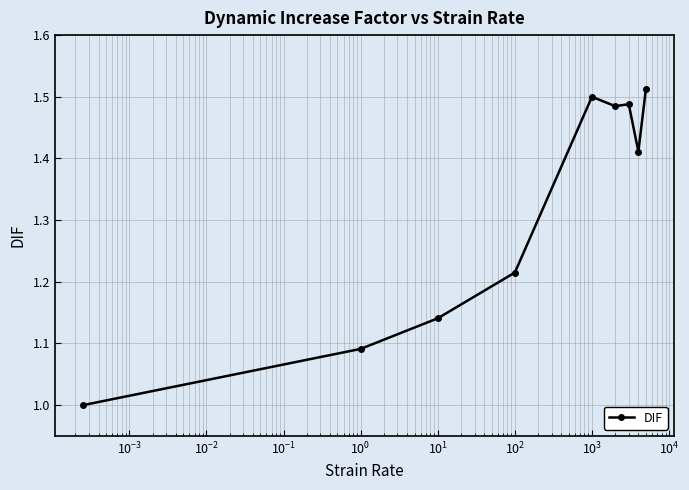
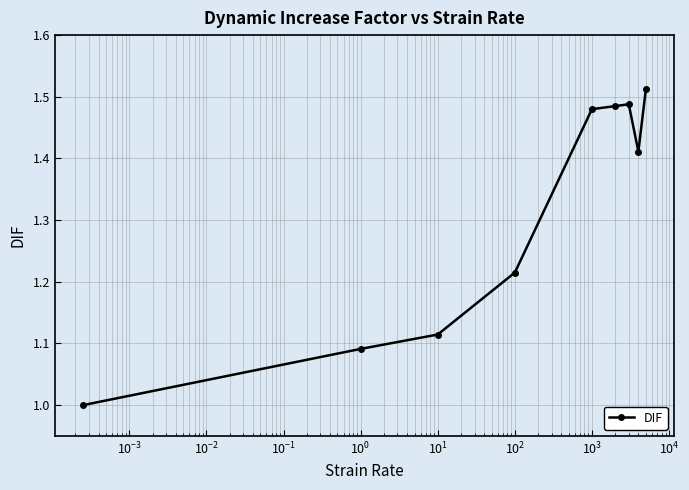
10^1: 1.14 -> 1.11
10^3: 1.50 -> 1.48
